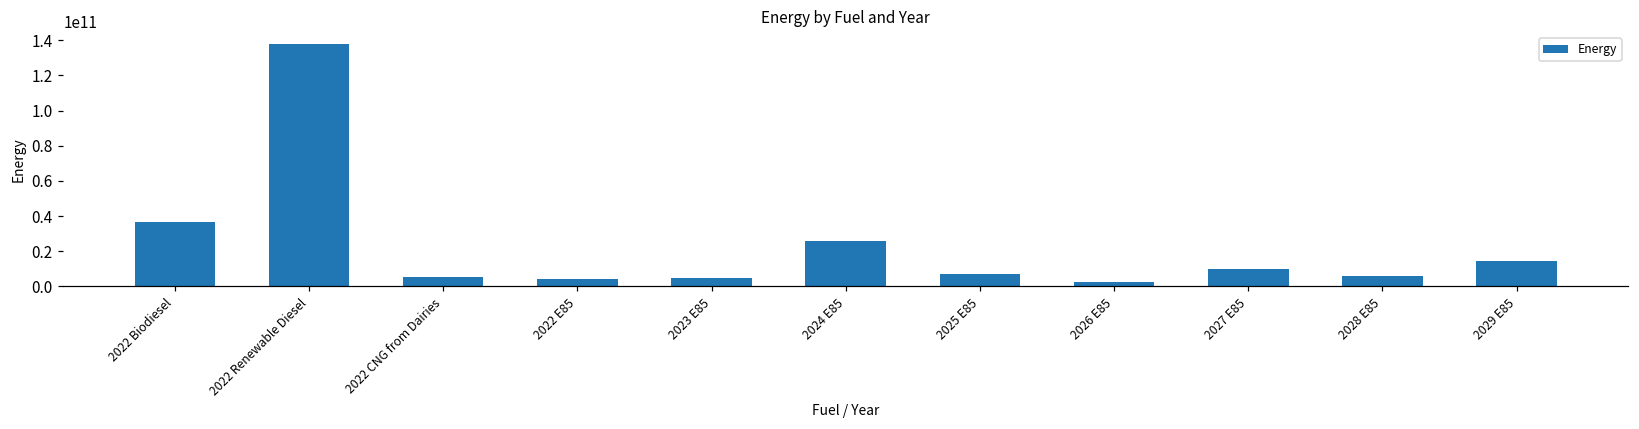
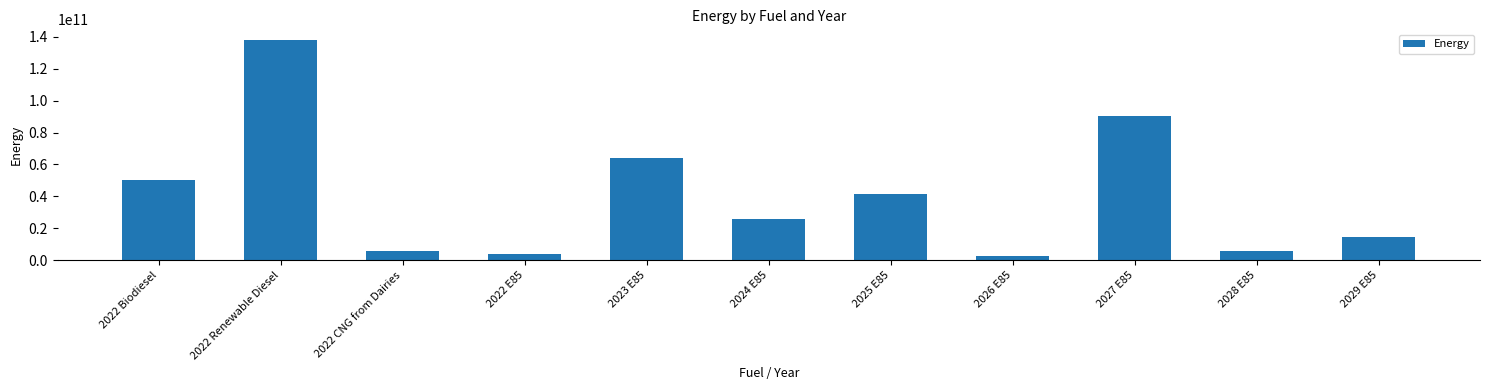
2022 Biodiesel: 37000000000 -> 50000000000
2023 E85: 5000000000 -> 64000000000
2025 E85: 7000000000 -> 42000000000
2027 E85: 10000000000 -> 90000000000
